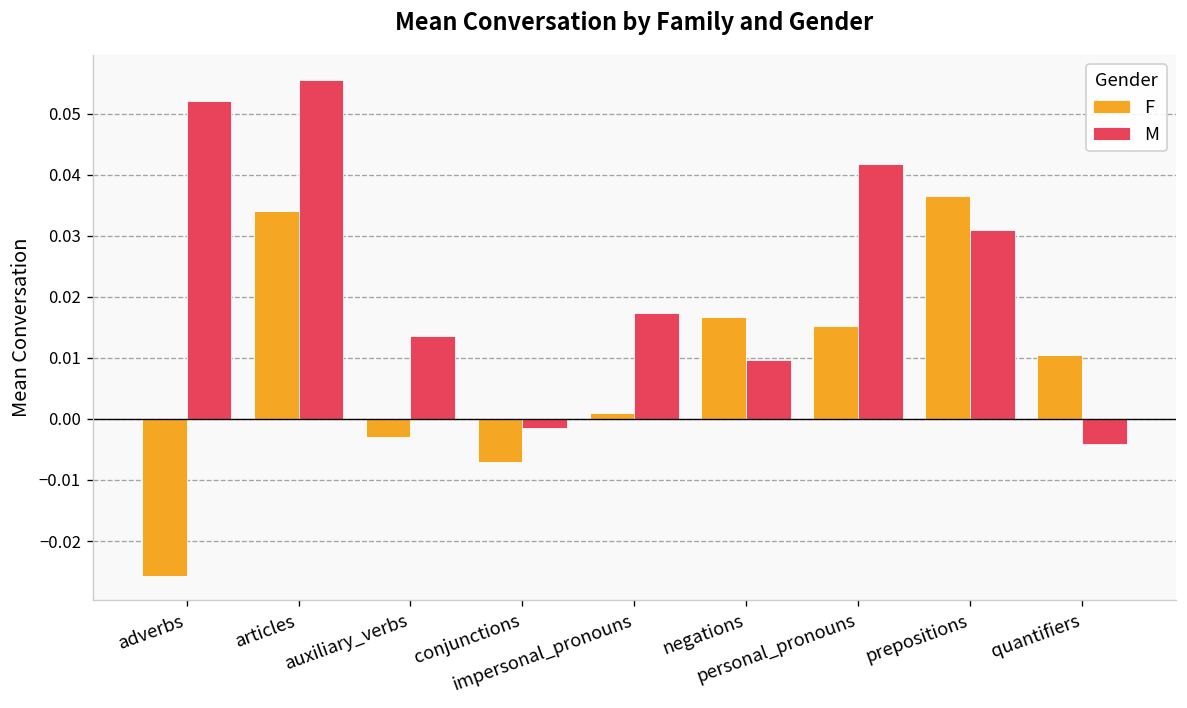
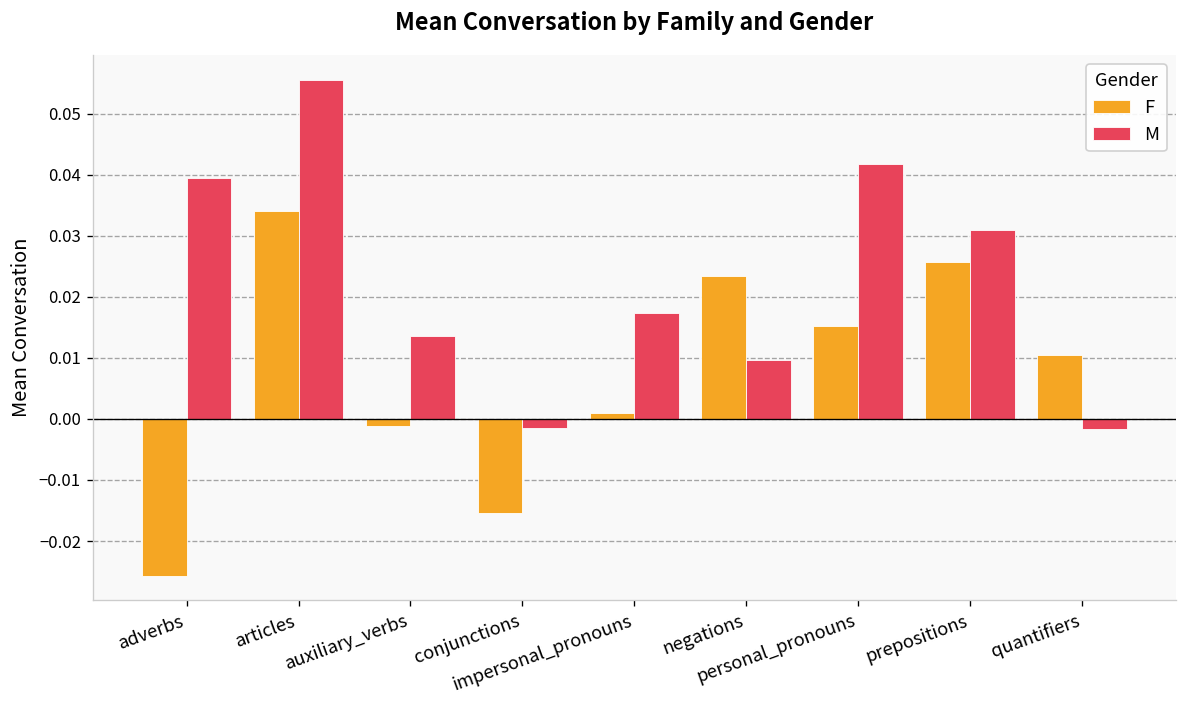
M, adverbs: 0.052 -> 0.039
F, auxiliary_verbs: -0.003 -> -0.001
F, conjunctions: -0.007 -> -0.015
F, negations: 0.017 -> 0.023
F, prepositions: 0.037 -> 0.026
M, quantifiers: -0.004 -> -0.002
